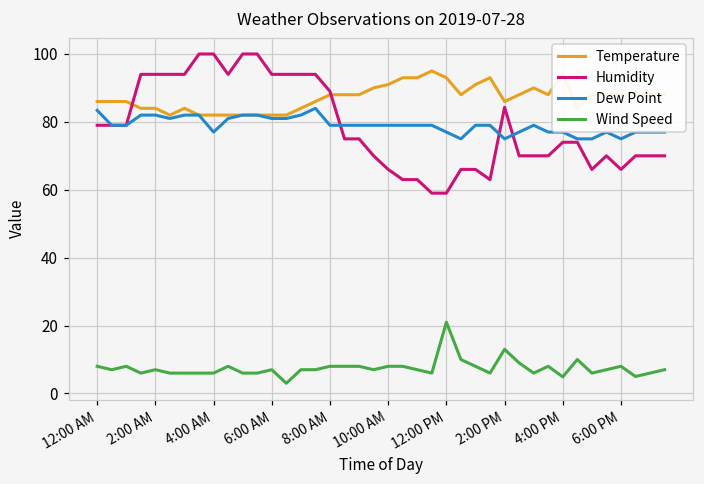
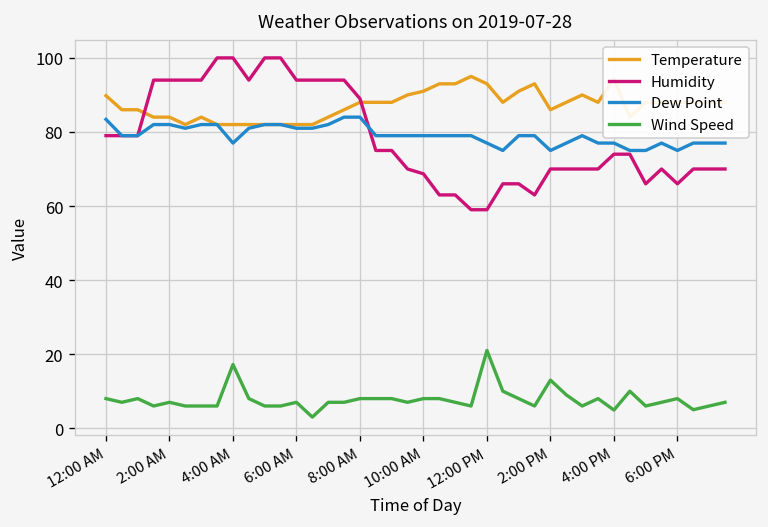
Temperature, 12:00 AM: 86 -> 90
Wind Speed, 4:00 AM: 6 -> 17
Dew Point, 8:00 AM: 79 -> 84
Humidity, 10:00 AM: 66 -> 69
Humidity, 2:00 PM: 84 -> 70
